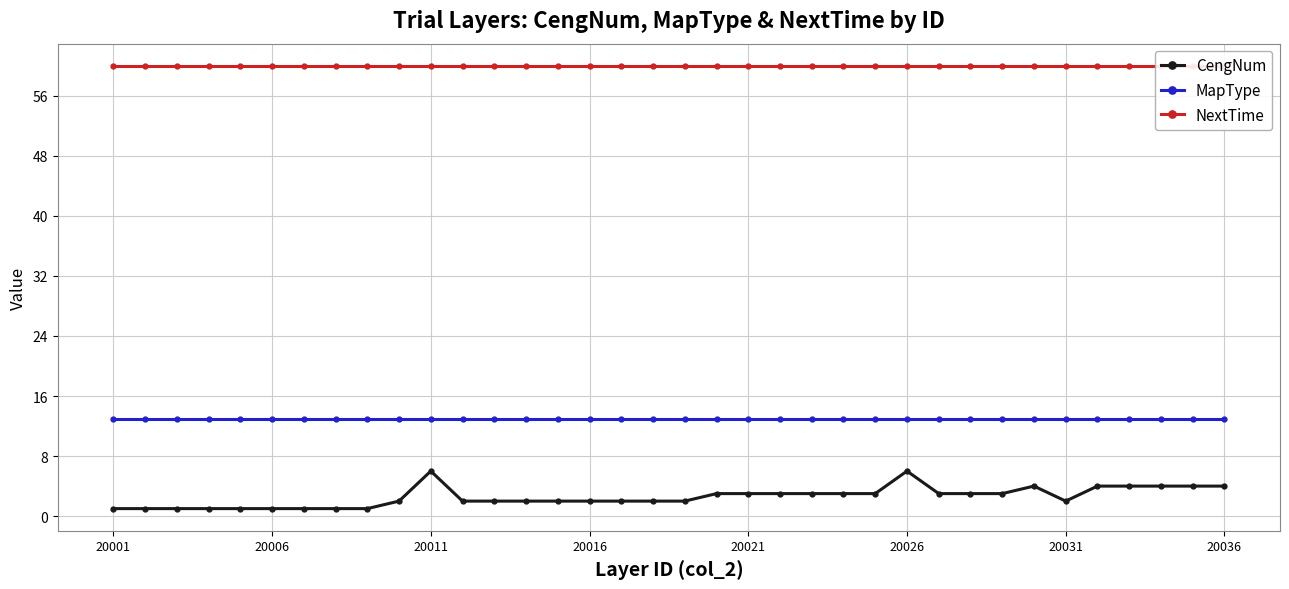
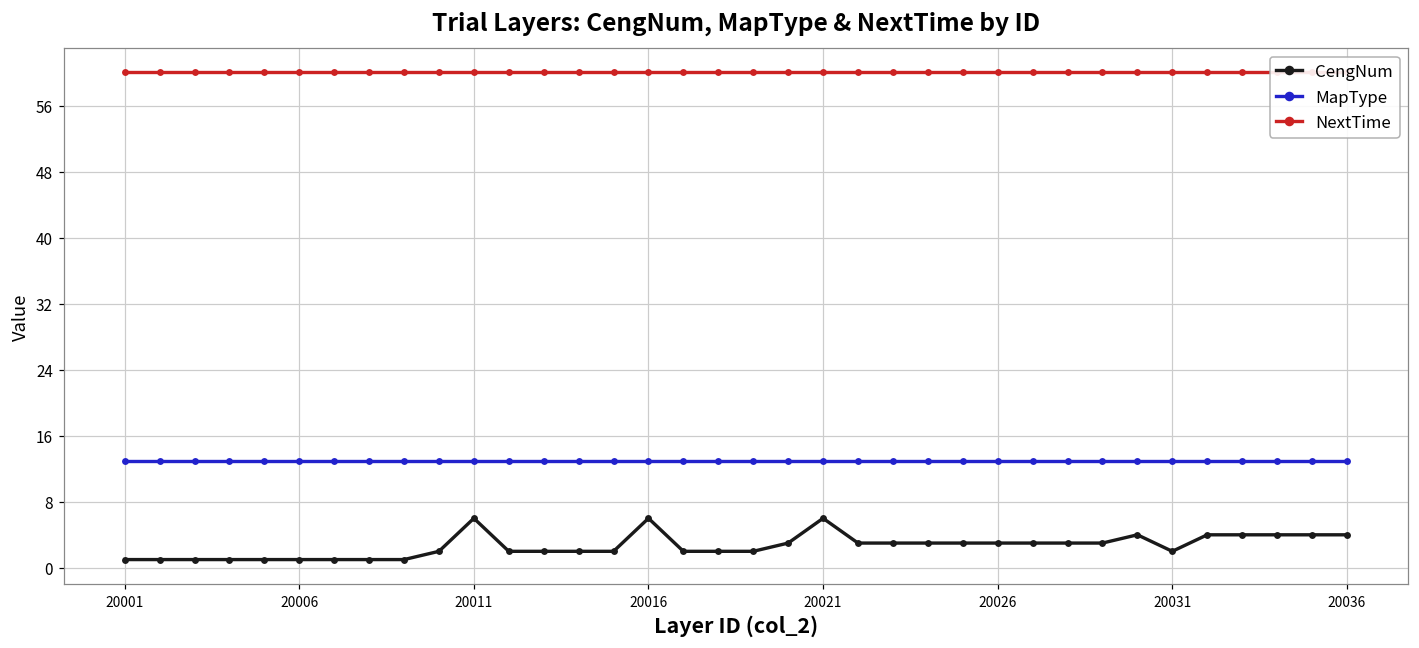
CengNum, 20016: 2 -> 6
CengNum, 20021: 3 -> 6
CengNum, 20026: 6 -> 3
